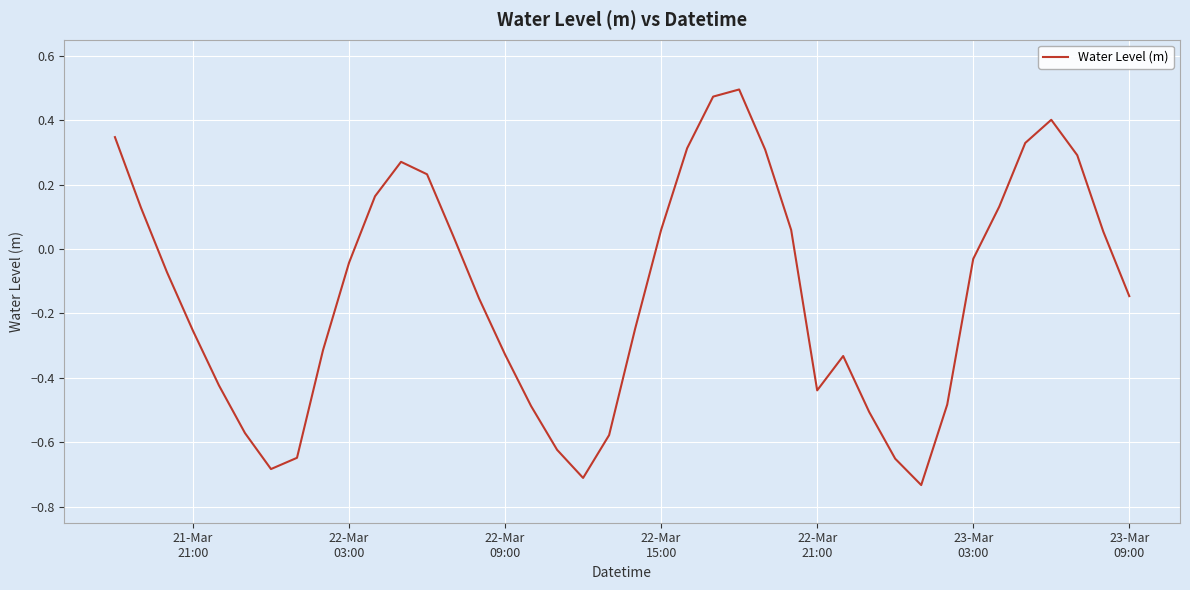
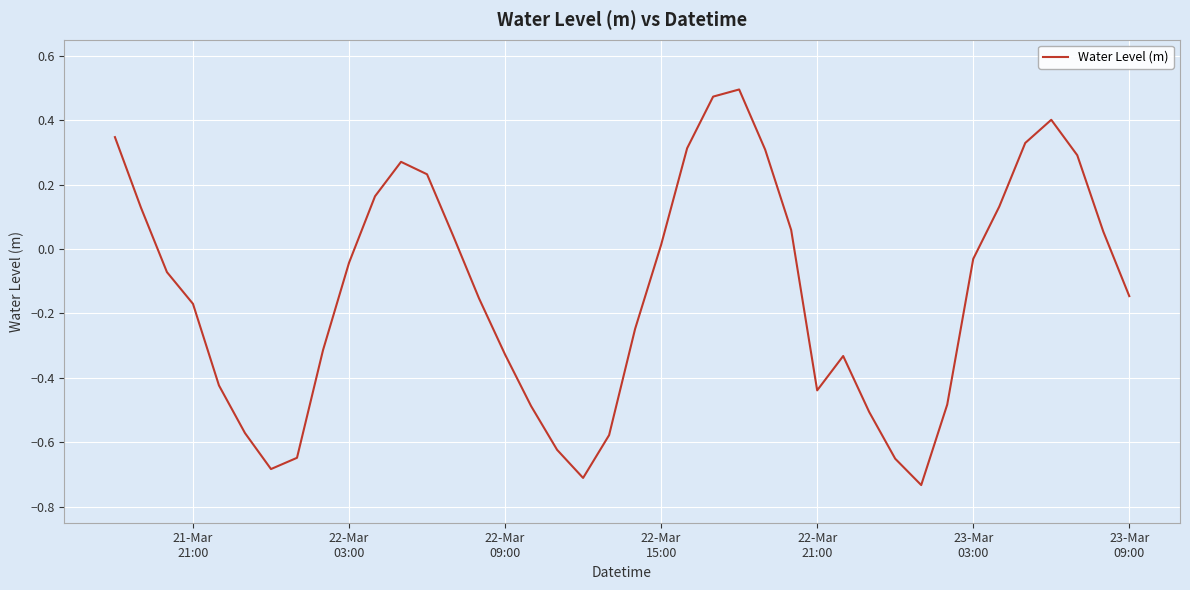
21-Mar 21:00: -0.25 -> -0.17
22-Mar 15:00: 0.06 -> 0.01
